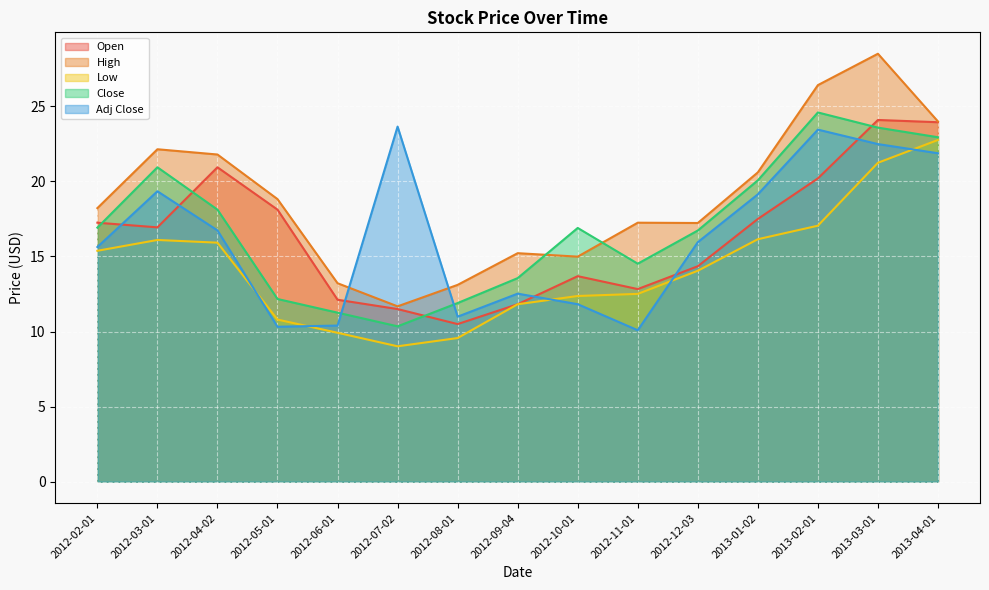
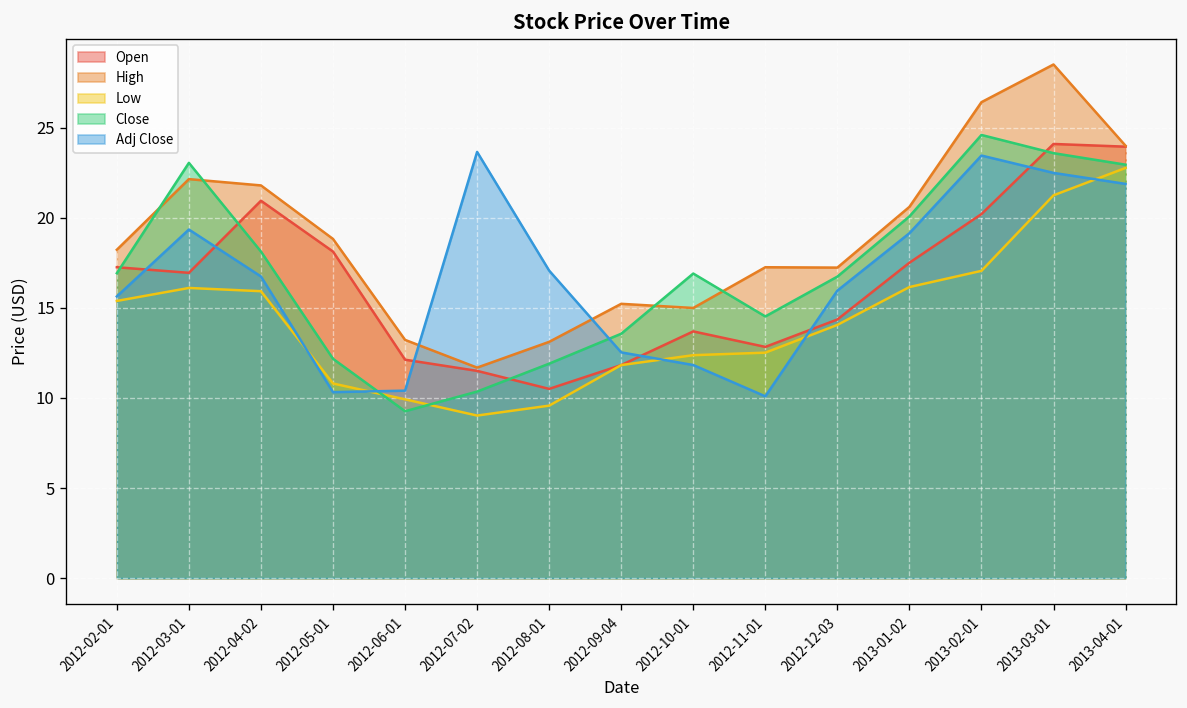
Close, 2012-03-01: 20.9 -> 23.0
Close, 2012-06-01: 11.3 -> 9.3
Adj Close, 2012-08-01: 11.0 -> 17.1
